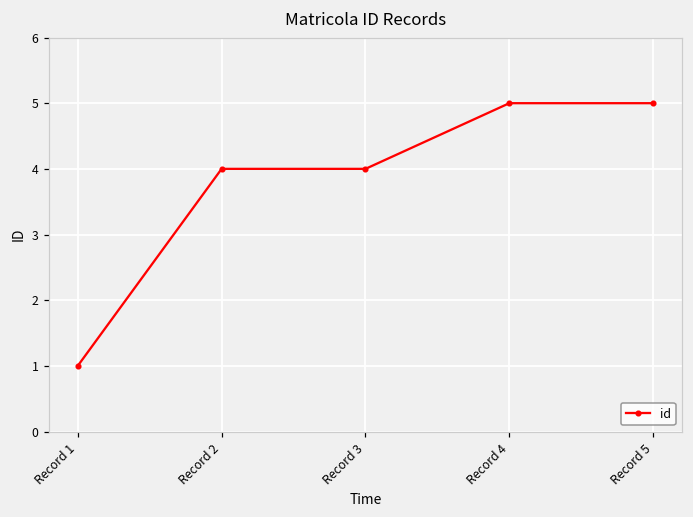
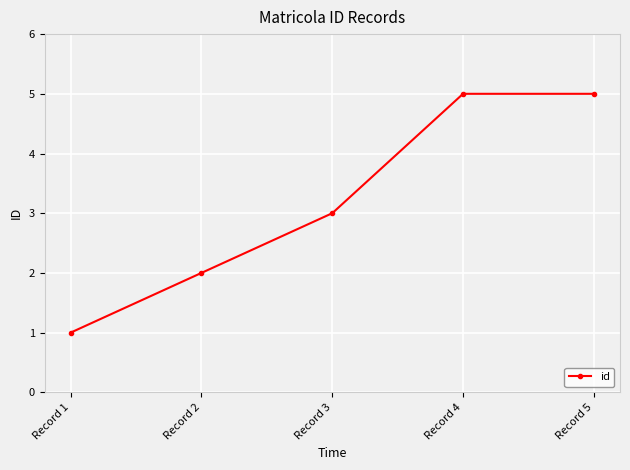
Record 2: 4 -> 2
Record 3: 4 -> 3
